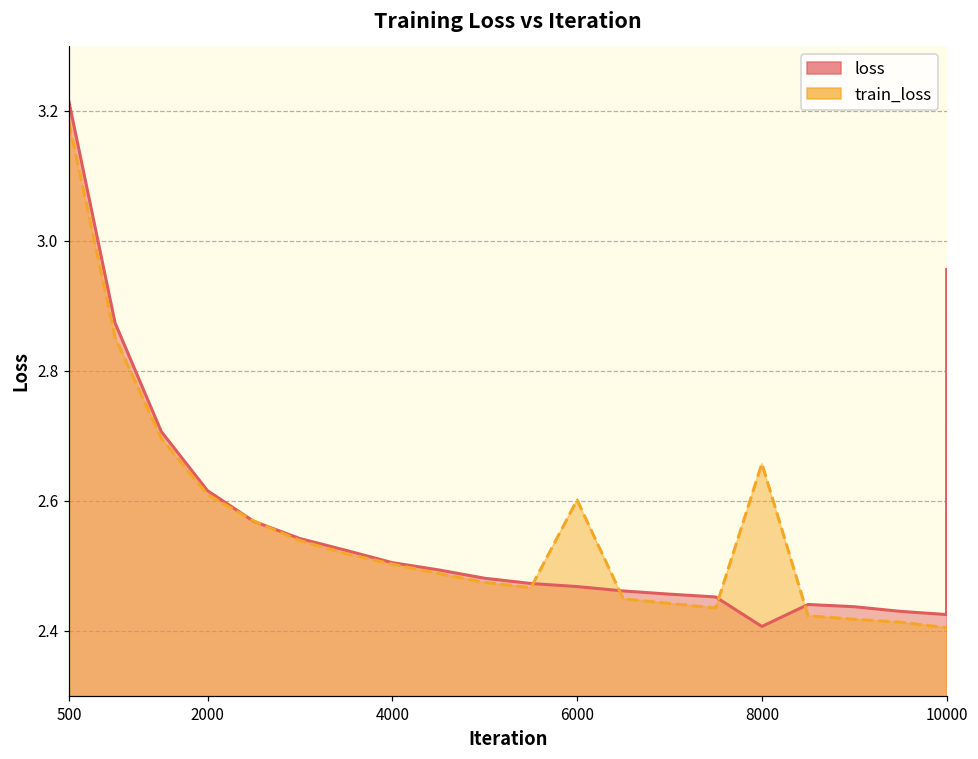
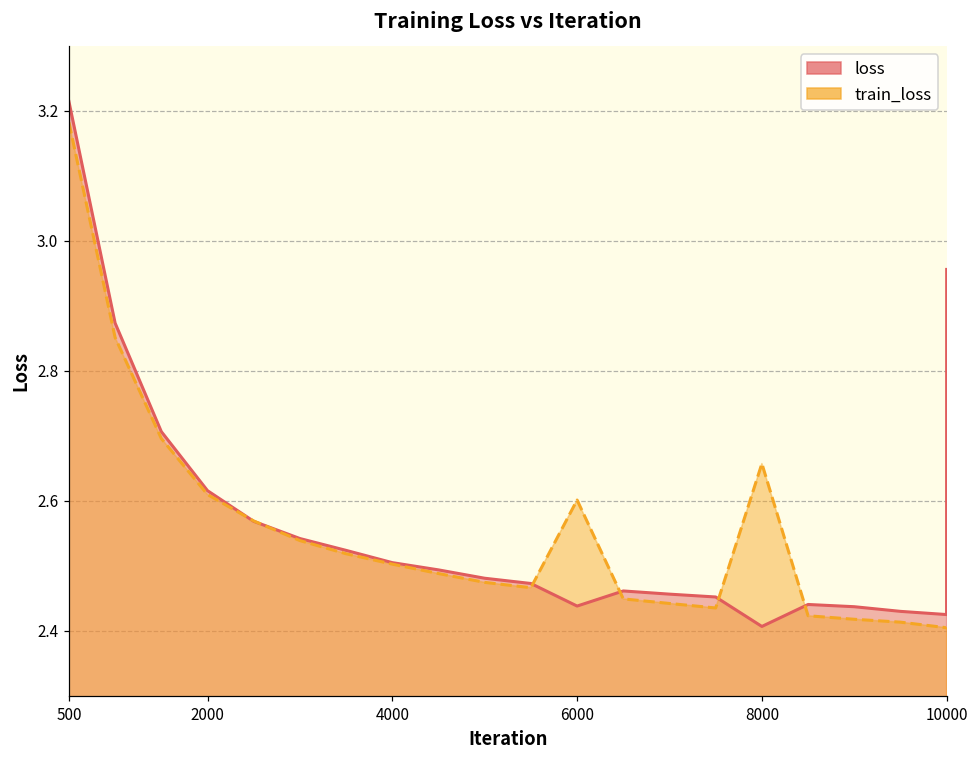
loss, 6000: 2.47 -> 2.44
